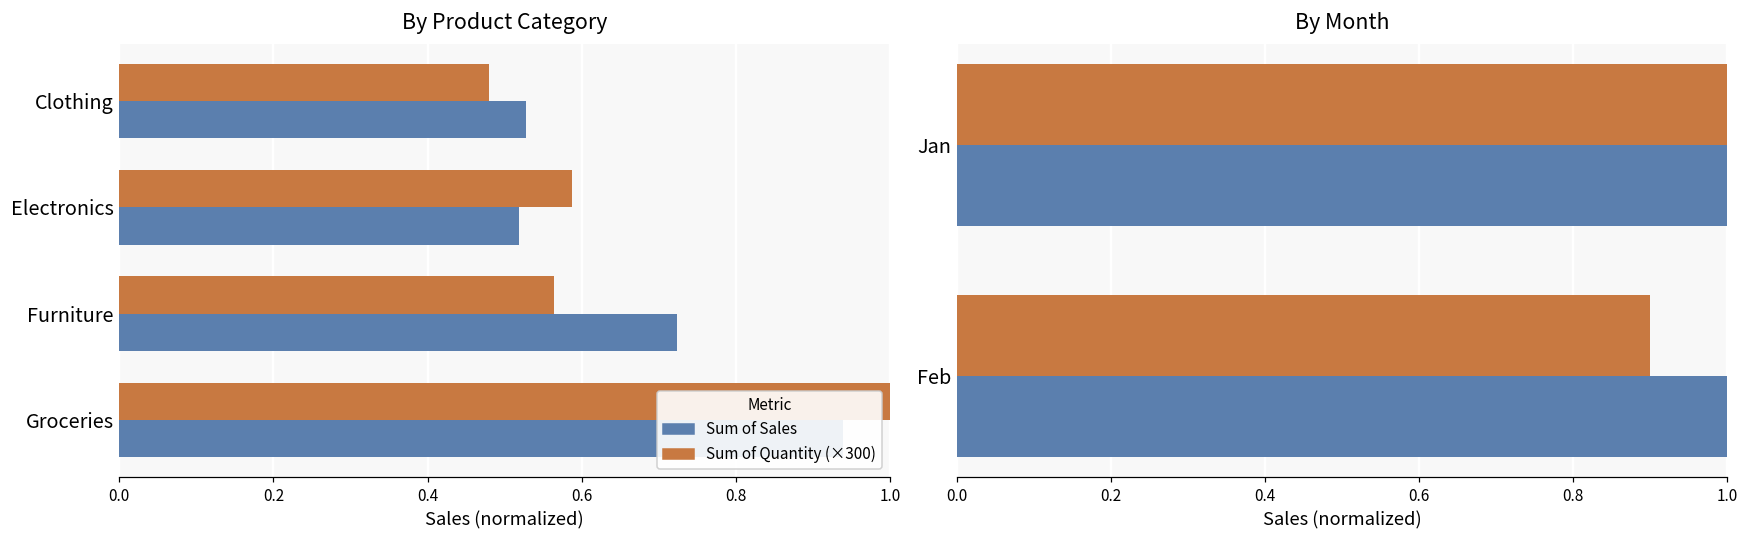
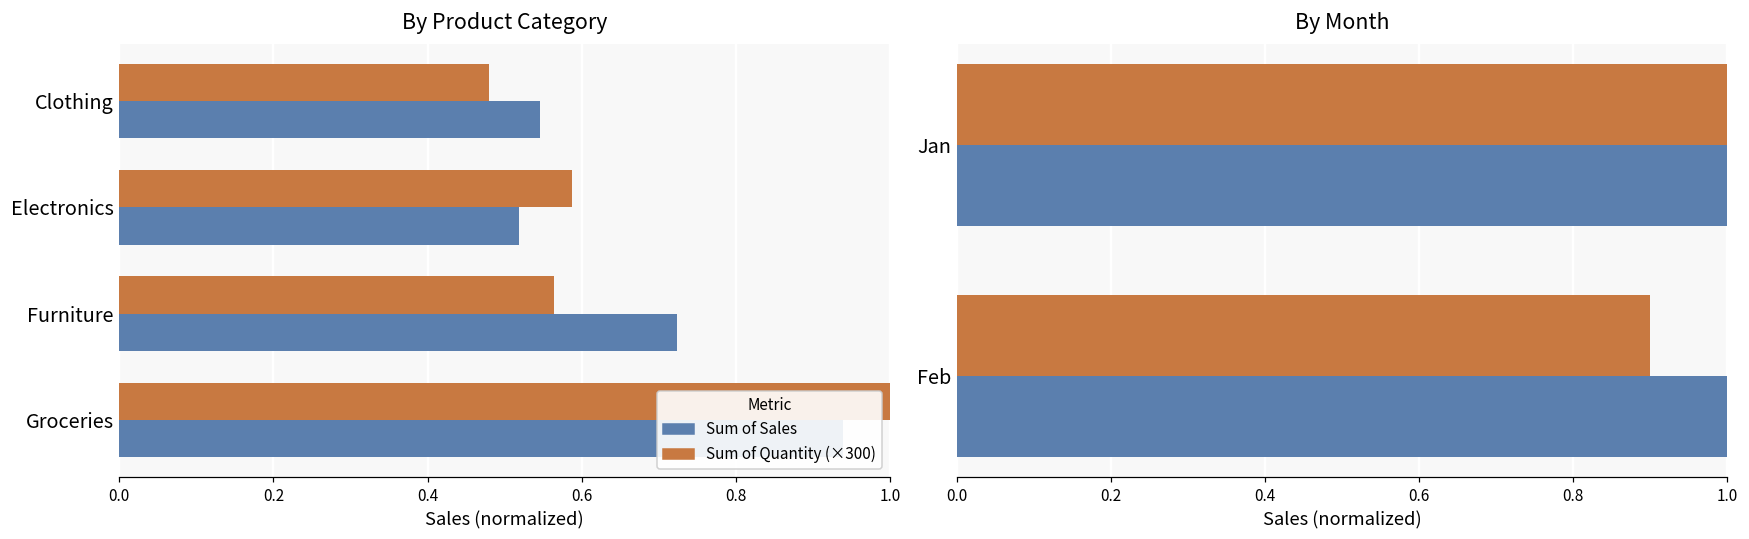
By Product Category, Sum of Sales, Clothing: 0.53 -> 0.55
